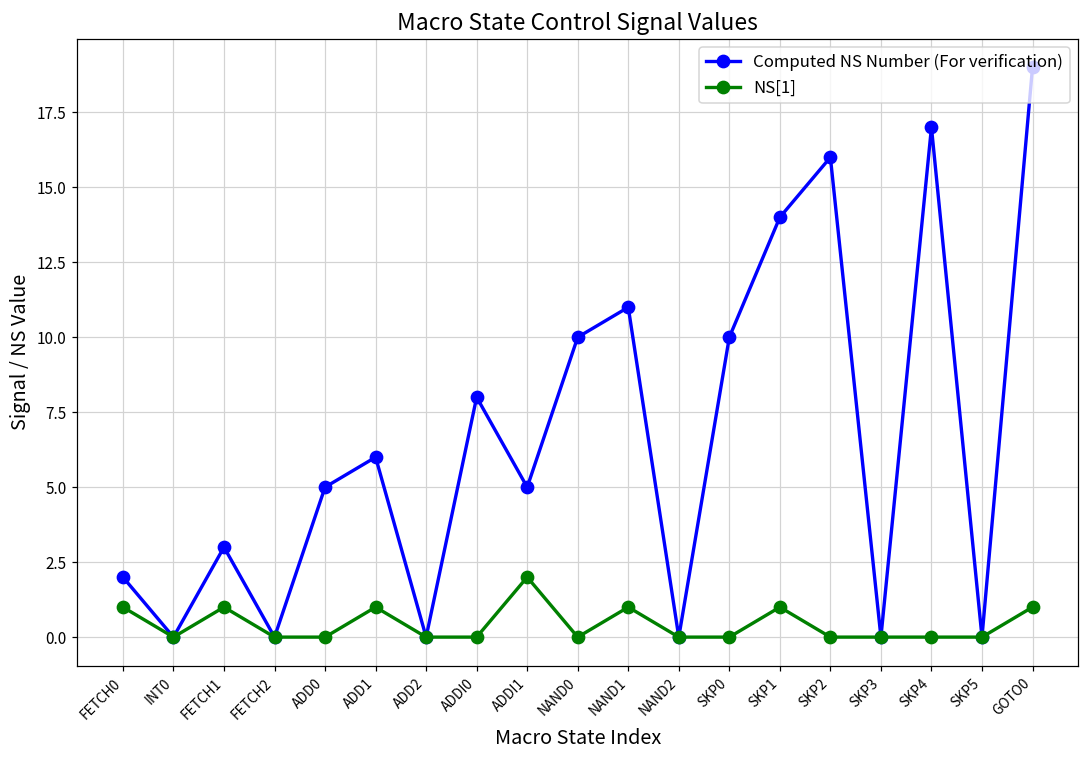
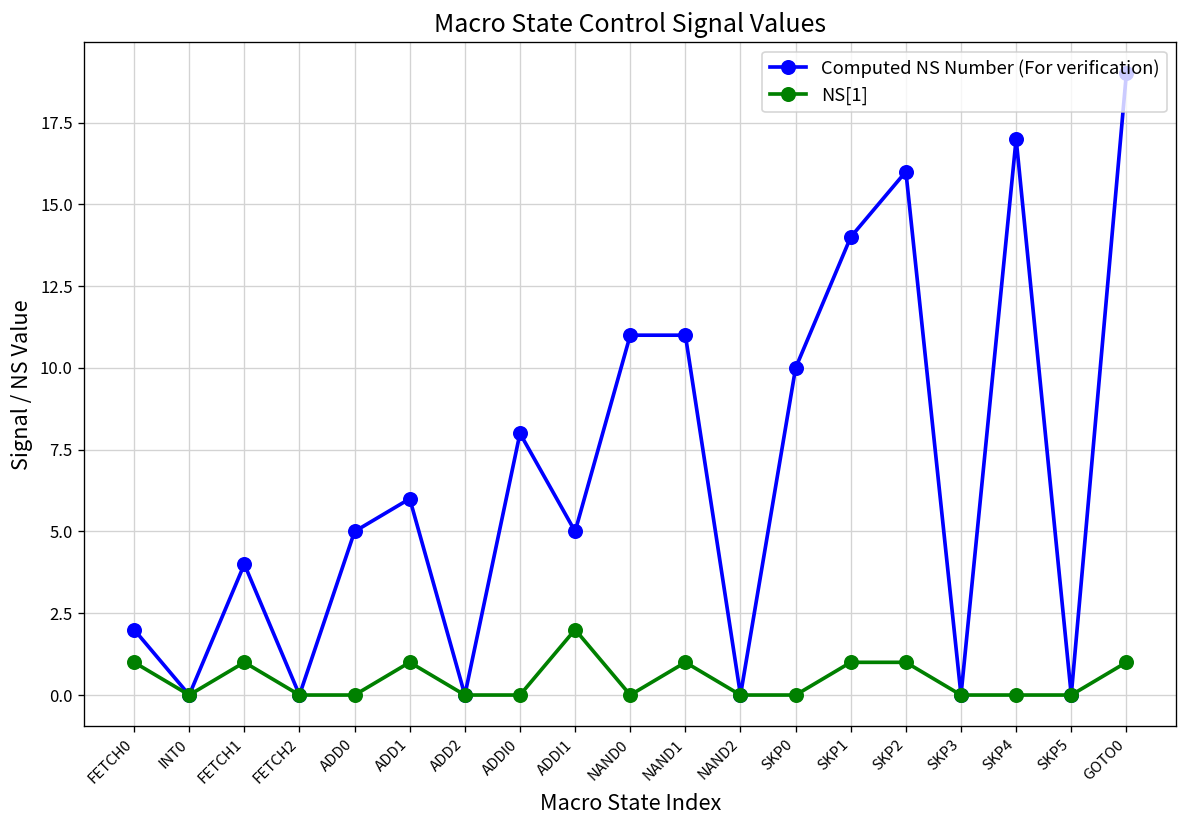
Computed NS Number (For verification), FETCH1: 3 -> 4
Computed NS Number (For verification), NAND0: 10 -> 11
NS[1], SKP2: 0 -> 1
